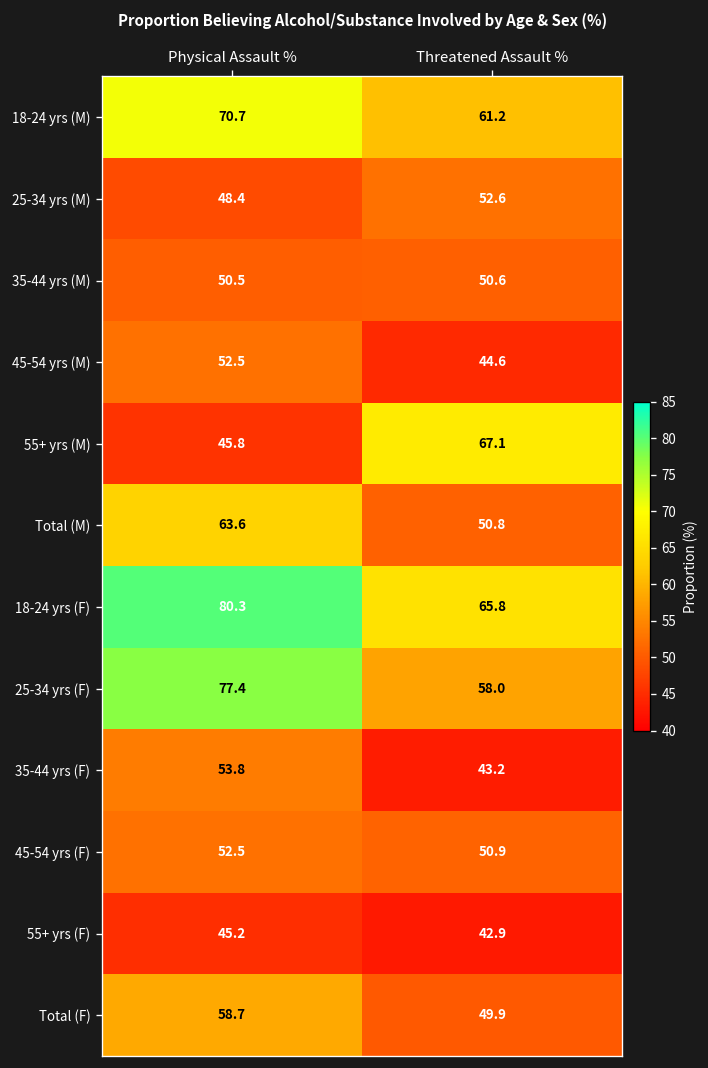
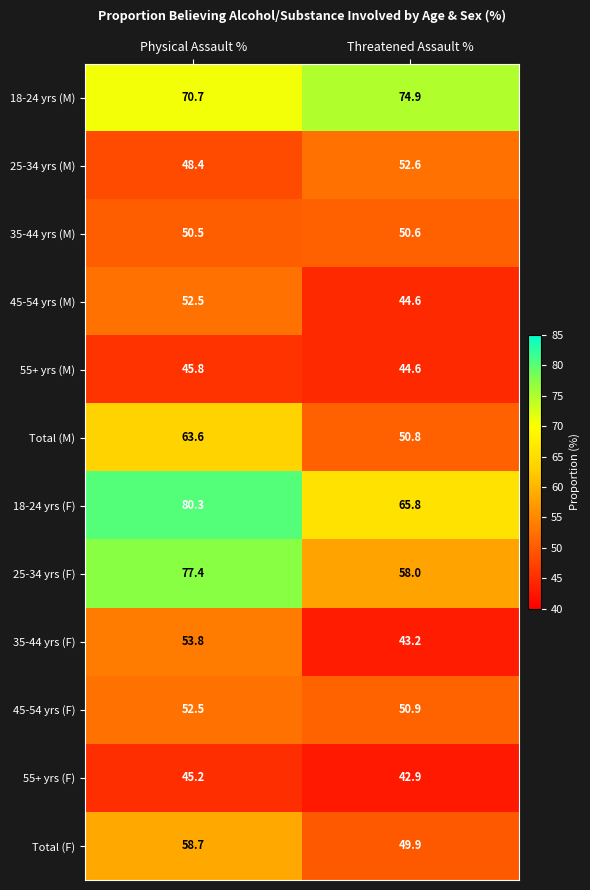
18-24 yrs (M), Threatened Assault %: 61.2 -> 74.9
55+ yrs (M), Threatened Assault %: 67.1 -> 44.6
